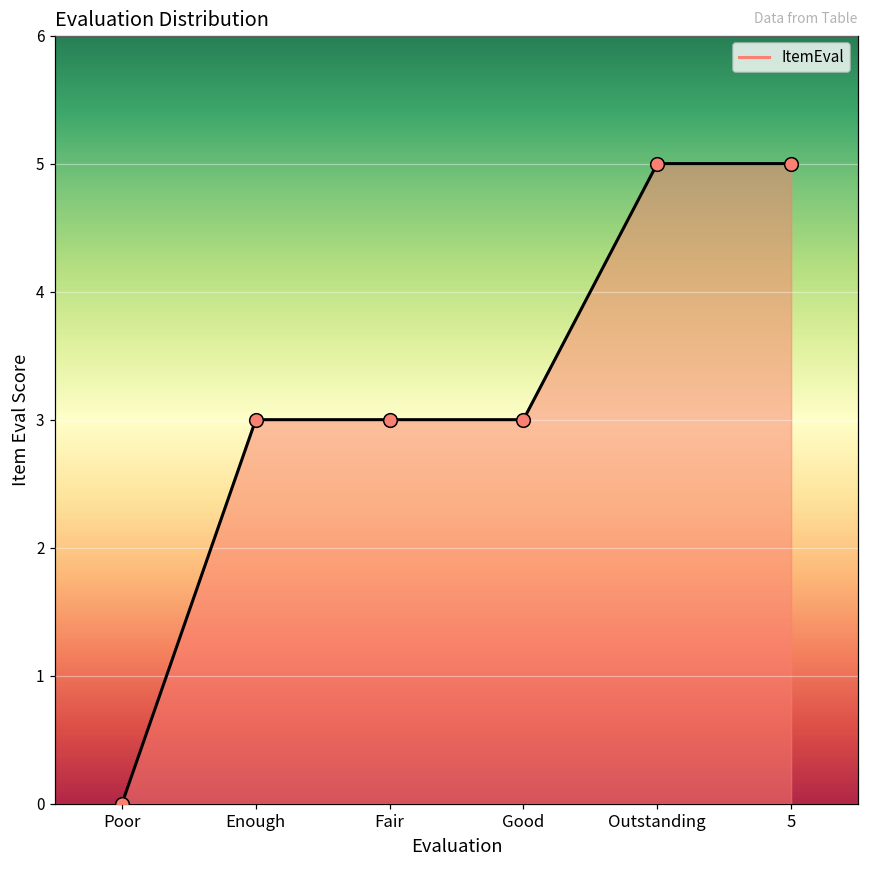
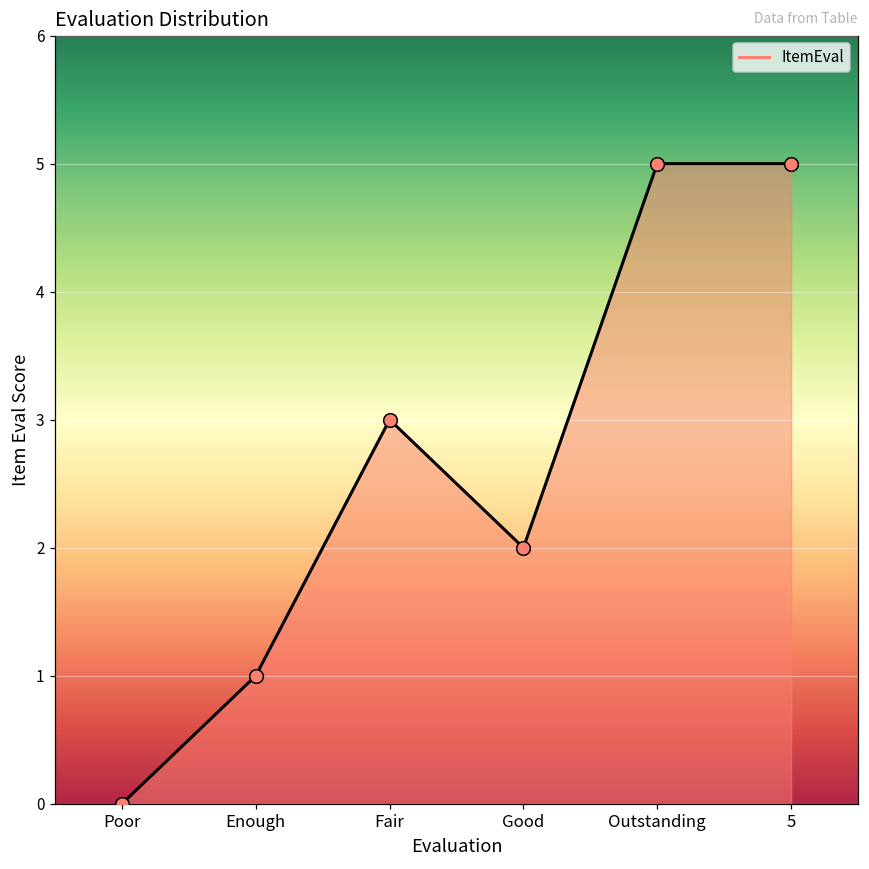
Enough: 3 -> 1
Good: 3 -> 2
